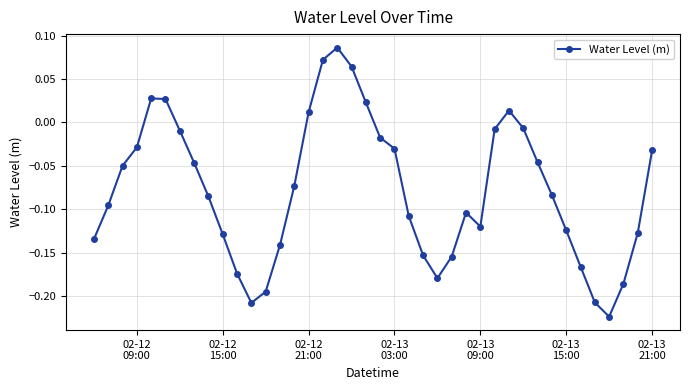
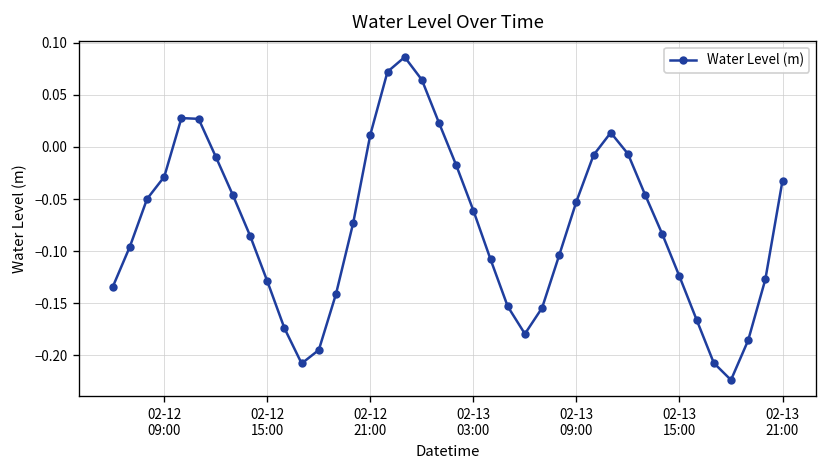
02-13 03:00: -0.03 -> -0.06
02-13 09:00: -0.12 -> -0.05
